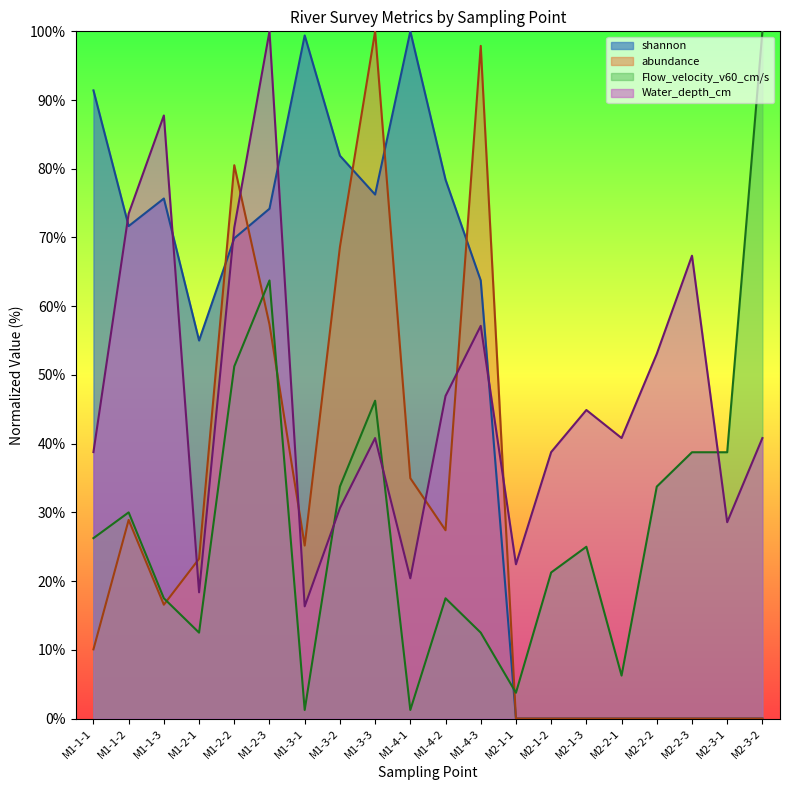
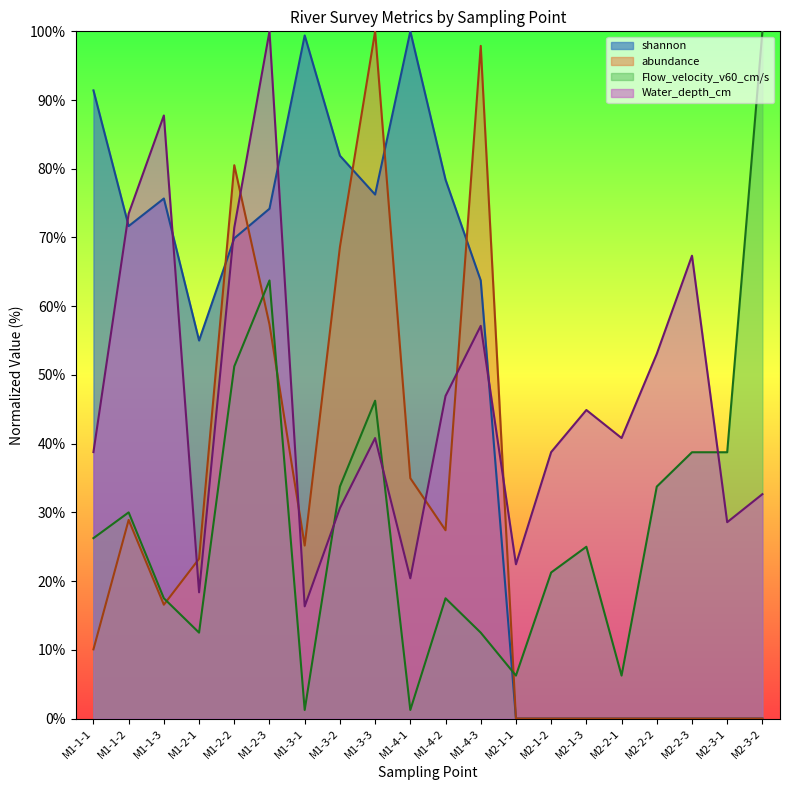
Flow_velocity_v60_cm/s, M2-1-1: 4% -> 6%
Water_depth_cm, M2-3-2: 41% -> 33%
